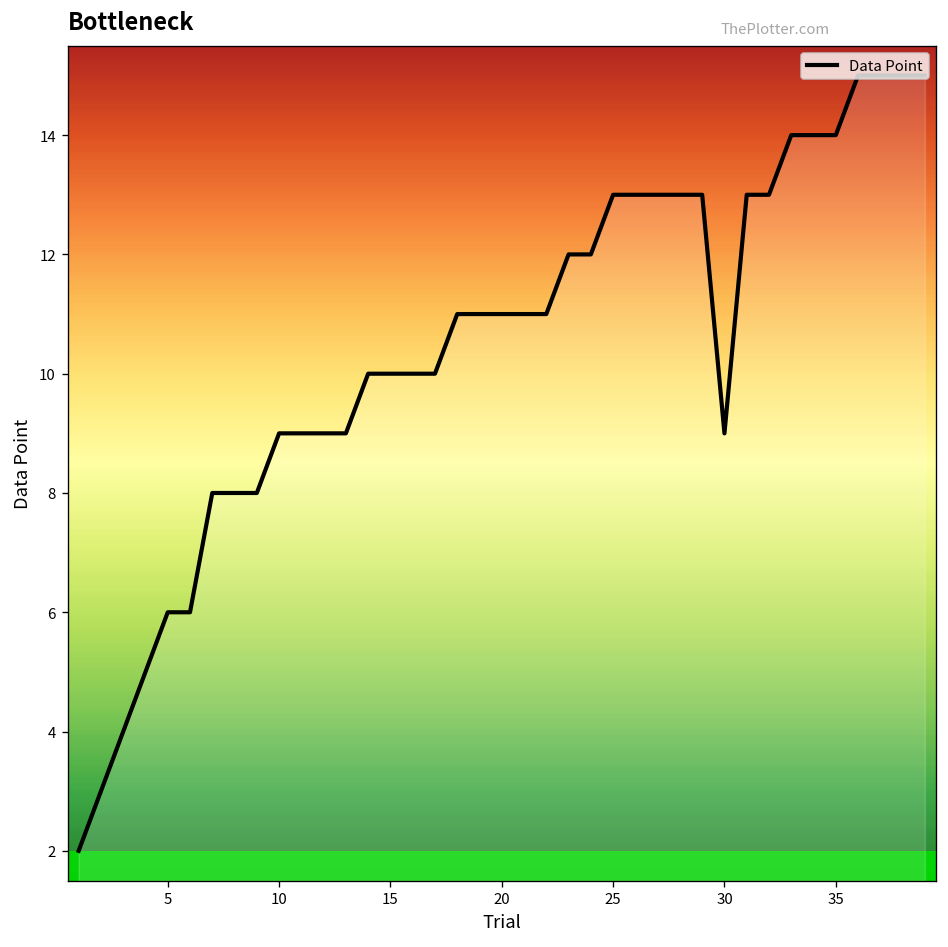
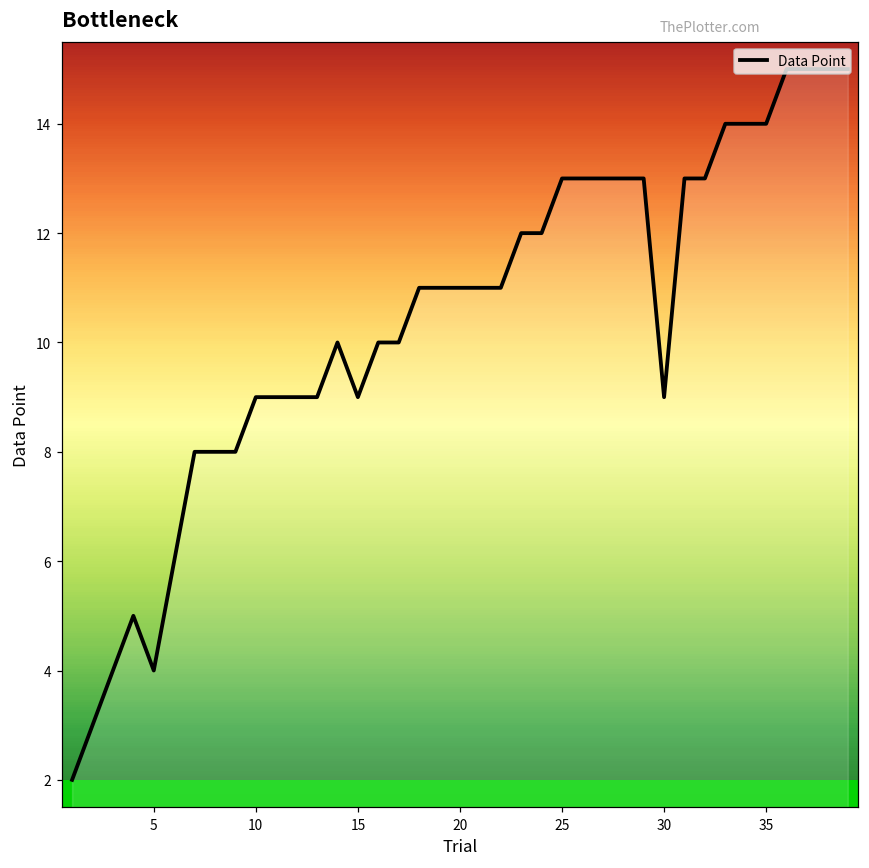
5: 6 -> 4
15: 10 -> 9
